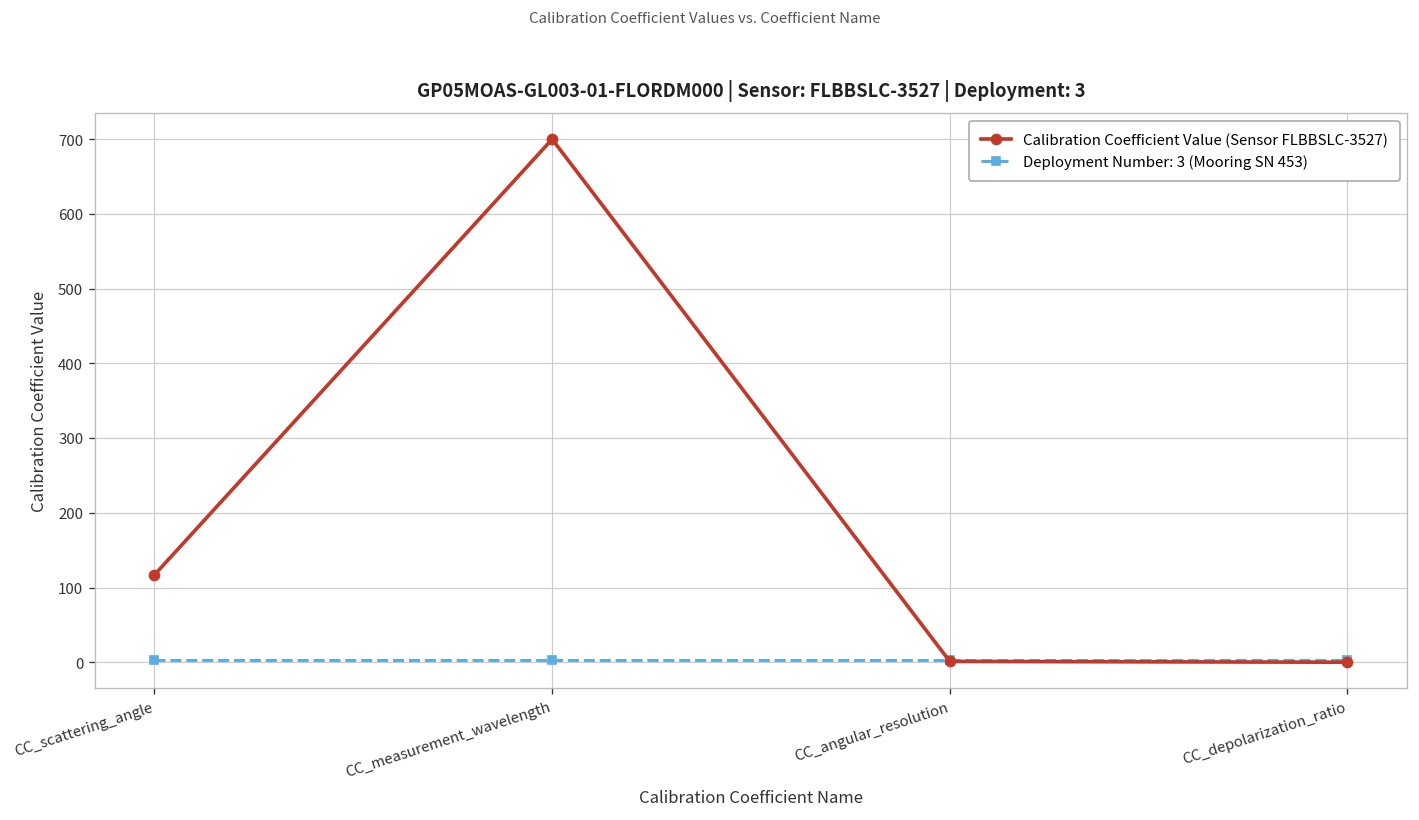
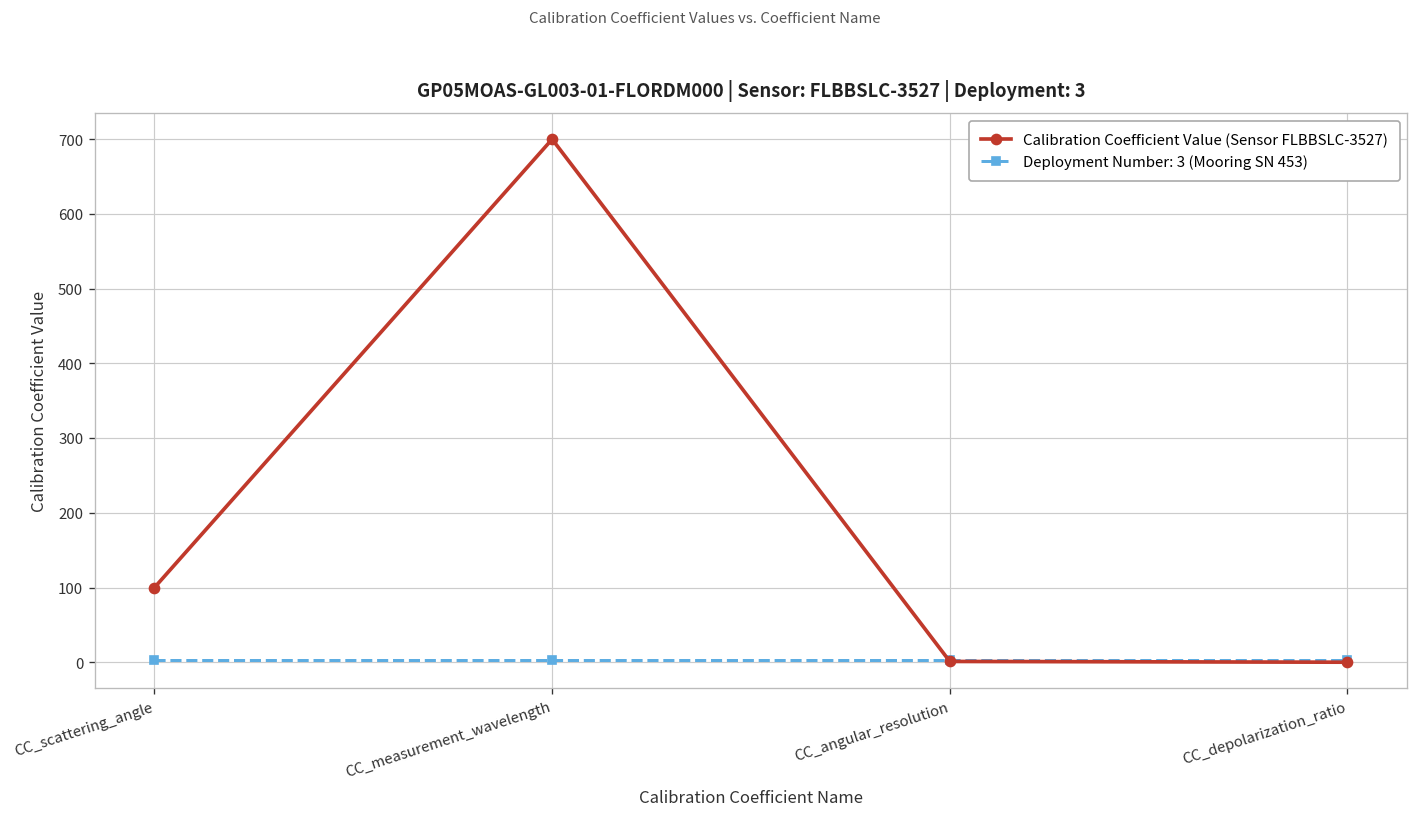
Calibration Coefficient Value (Sensor FLBBSLC-3527), CC_scattering_angle: 120 -> 100
